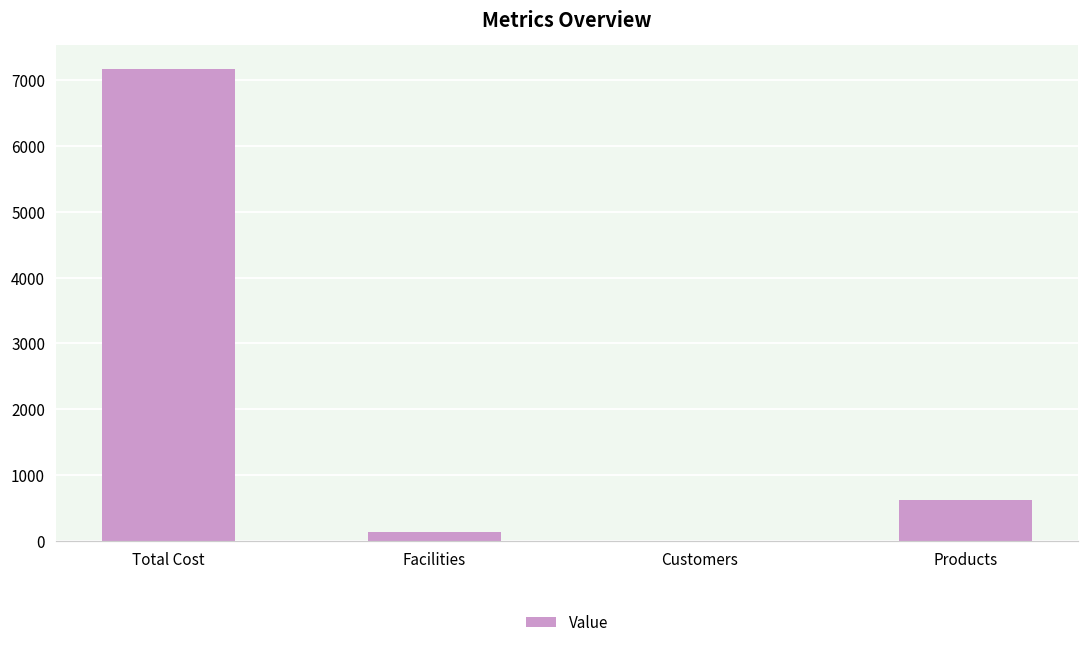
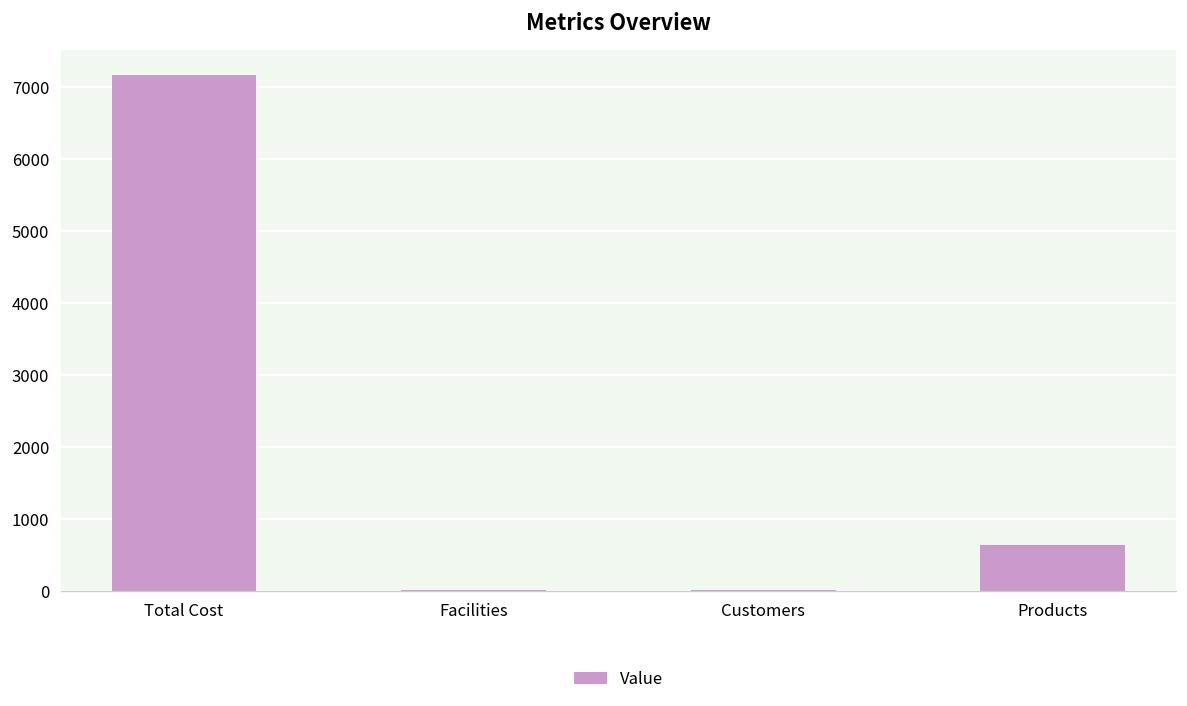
Facilities: 100 -> 0
